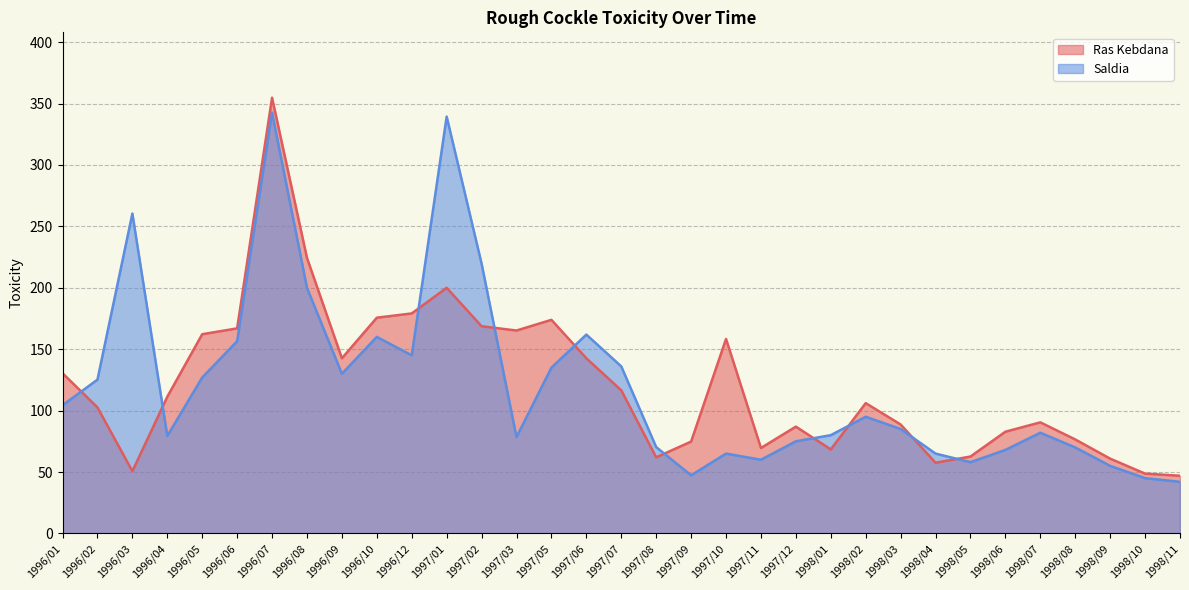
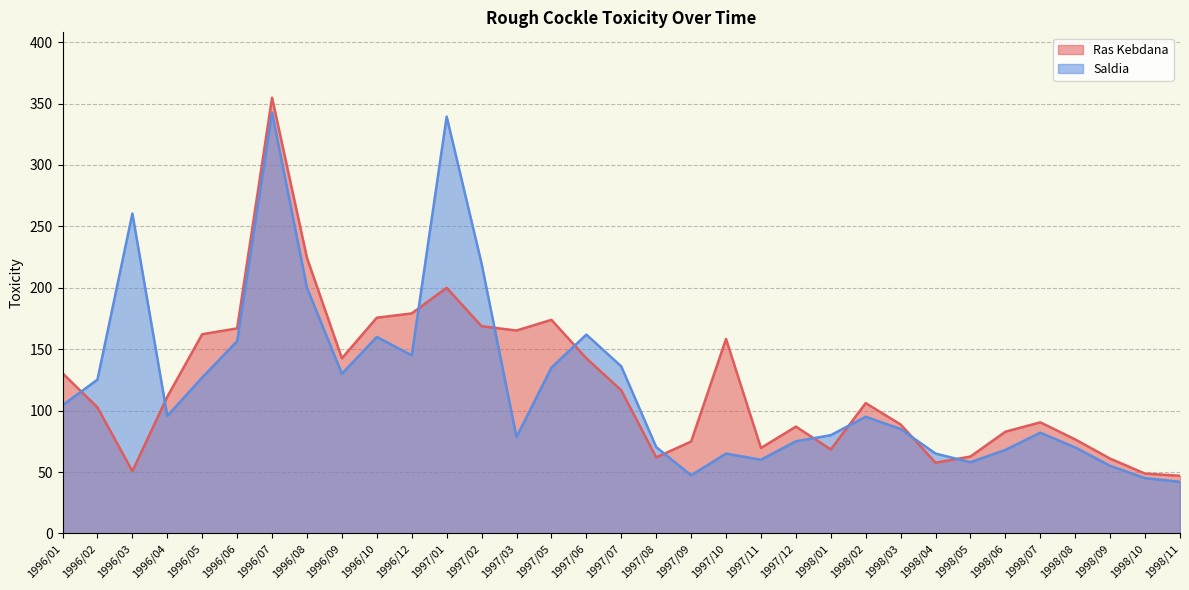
Saldia, 1996/04: 79 -> 96
